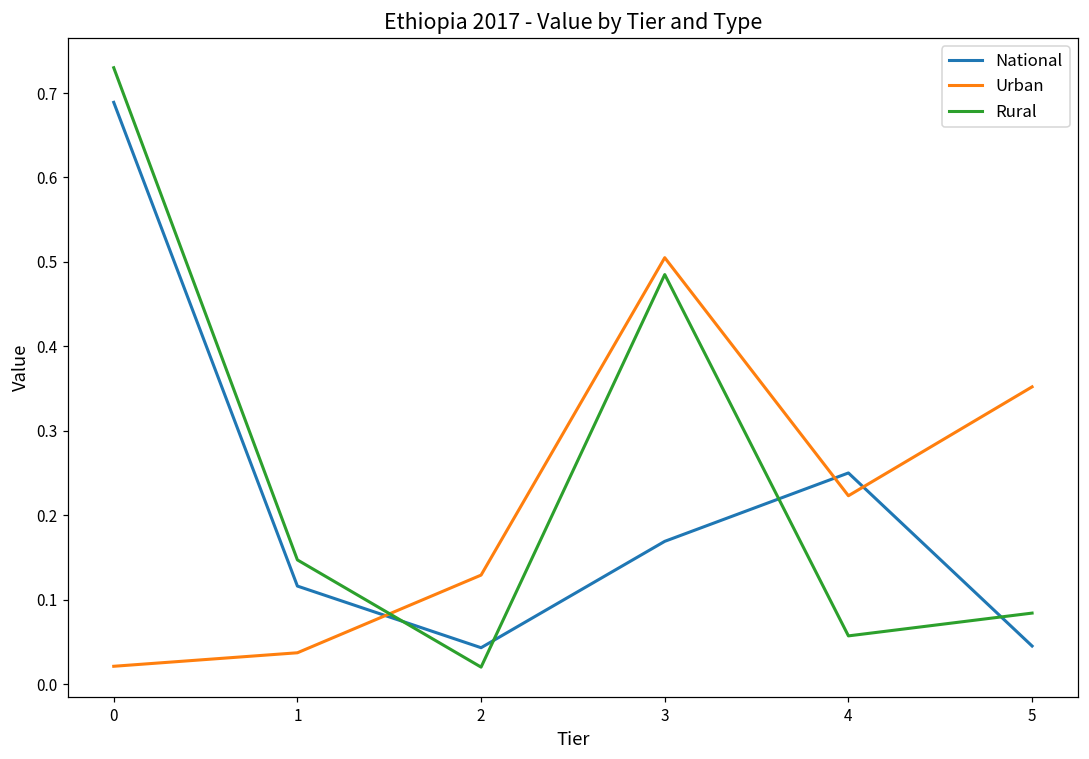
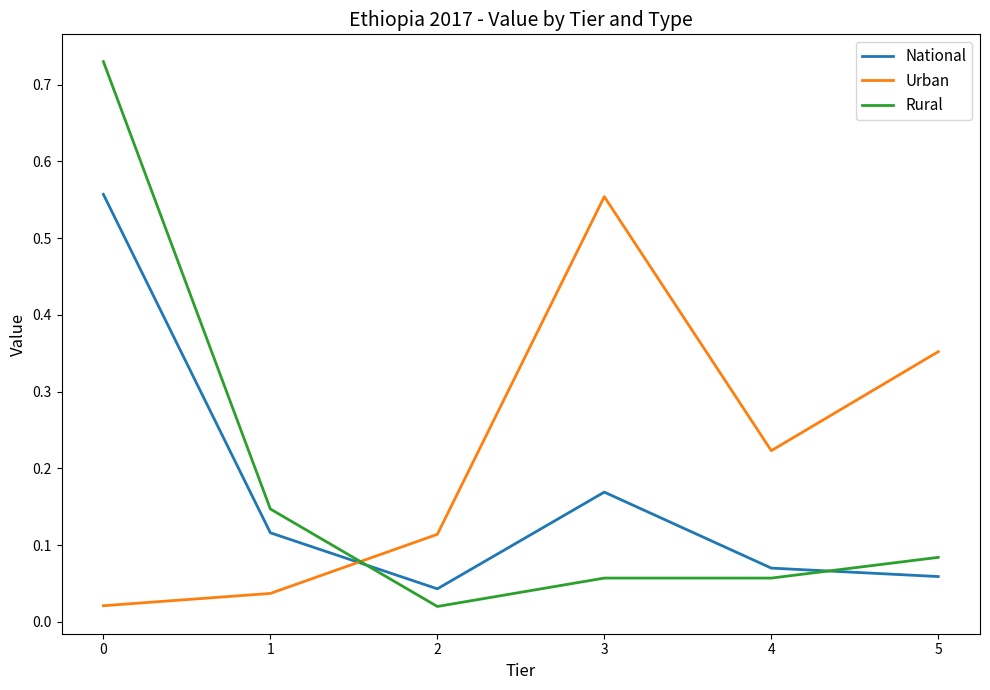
National, 0: 0.69 -> 0.56
Urban, 2: 0.13 -> 0.11
Urban, 3: 0.51 -> 0.55
Rural, 3: 0.49 -> 0.06
National, 4: 0.25 -> 0.07
National, 5: 0.05 -> 0.06
